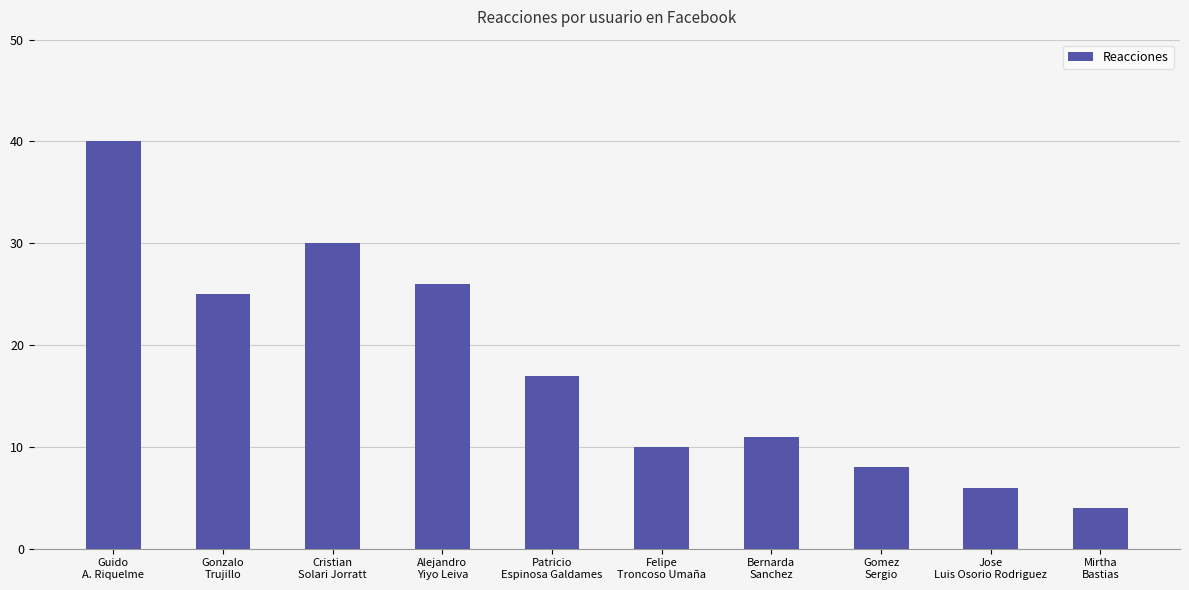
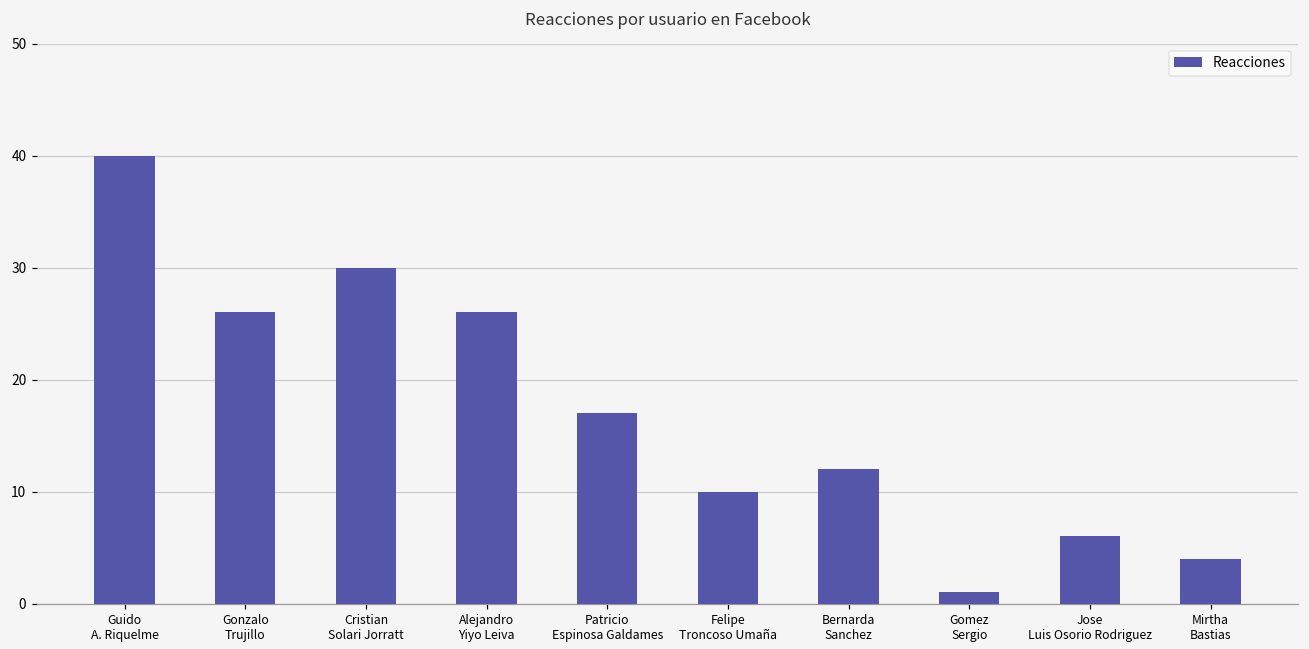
Gonzalo Trujillo: 25 -> 26
Bernarda Sanchez: 11 -> 12
Gomez Sergio: 8 -> 1
